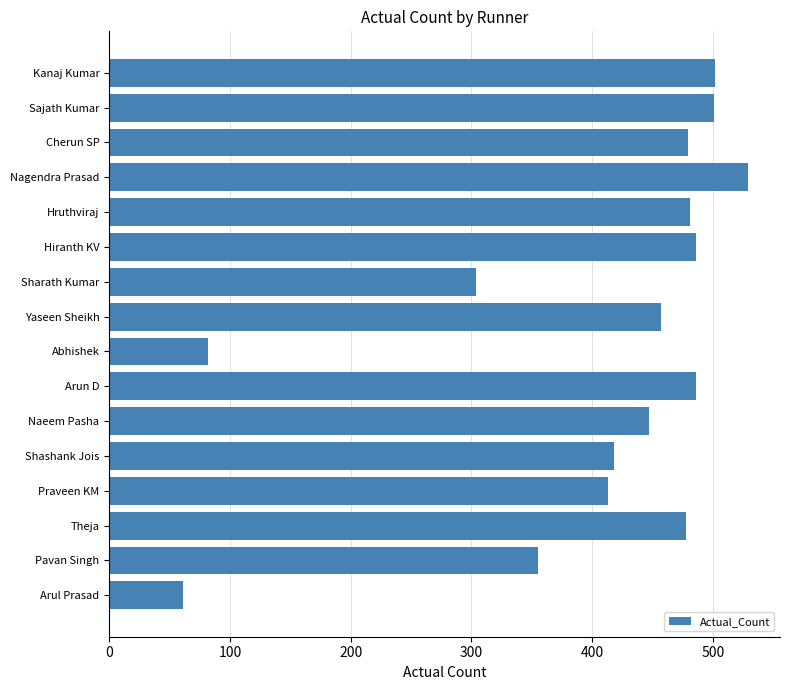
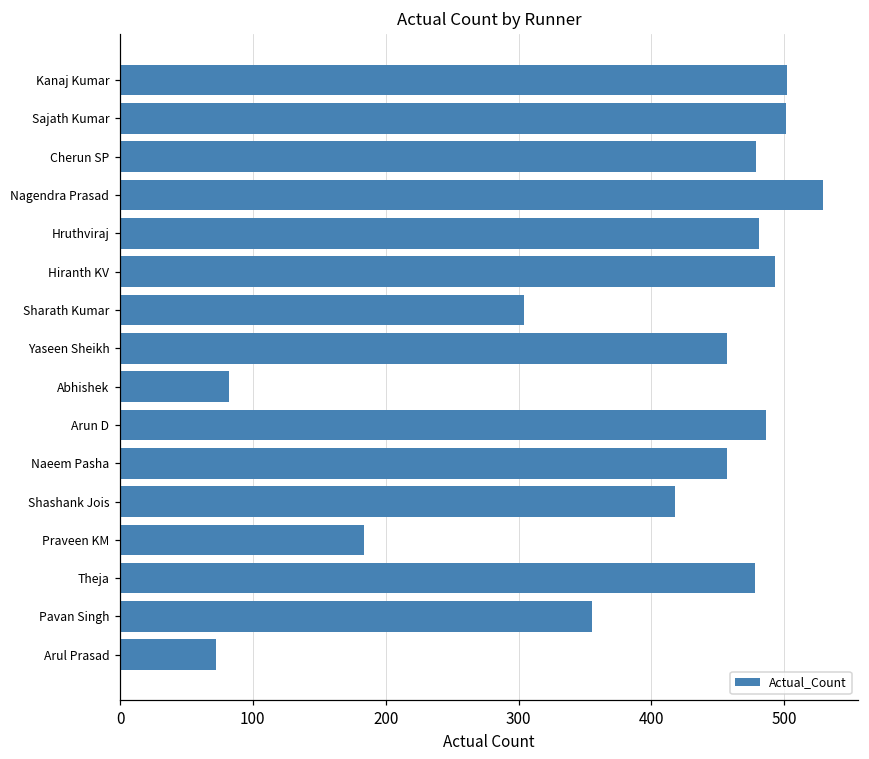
Hiranth KV: 486 -> 493
Naeem Pasha: 447 -> 457
Praveen KM: 413 -> 184
Arul Prasad: 61 -> 72
